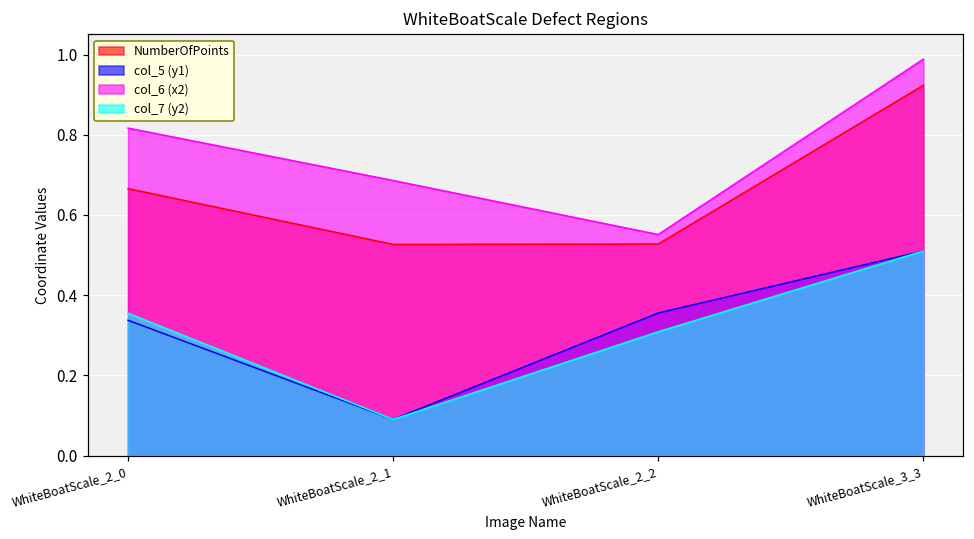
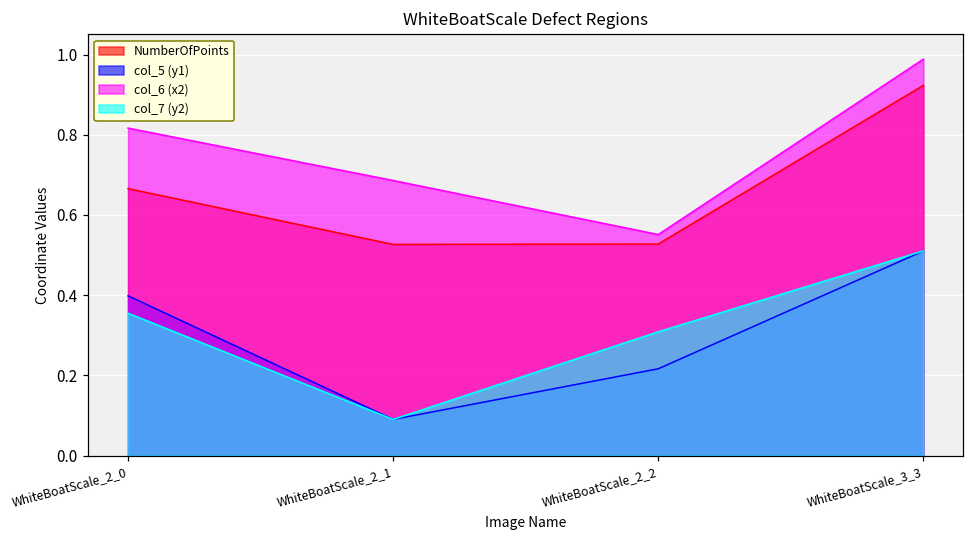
col_5 (y1), WhiteBoatScale_2_0: 0.34 -> 0.40
col_5 (y1), WhiteBoatScale_2_2: 0.36 -> 0.22
